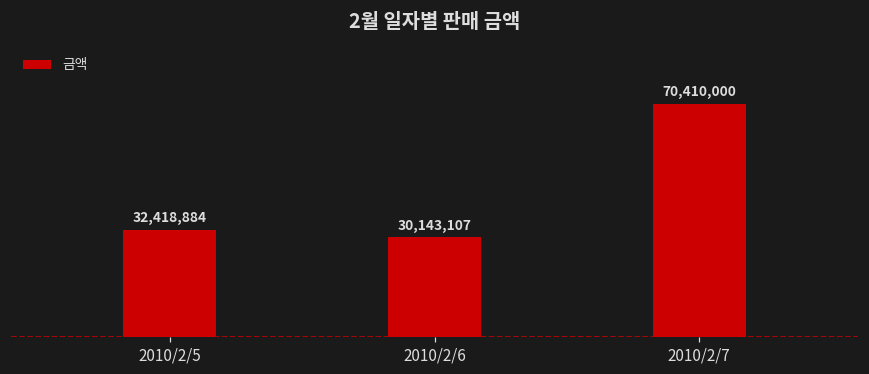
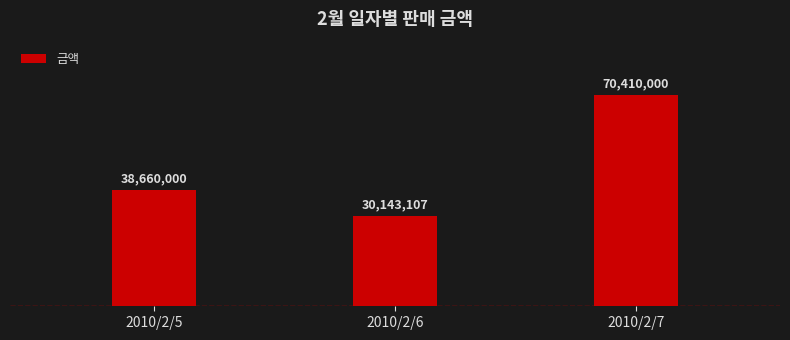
2010/2/5: 32,418,884 -> 38,660,000
